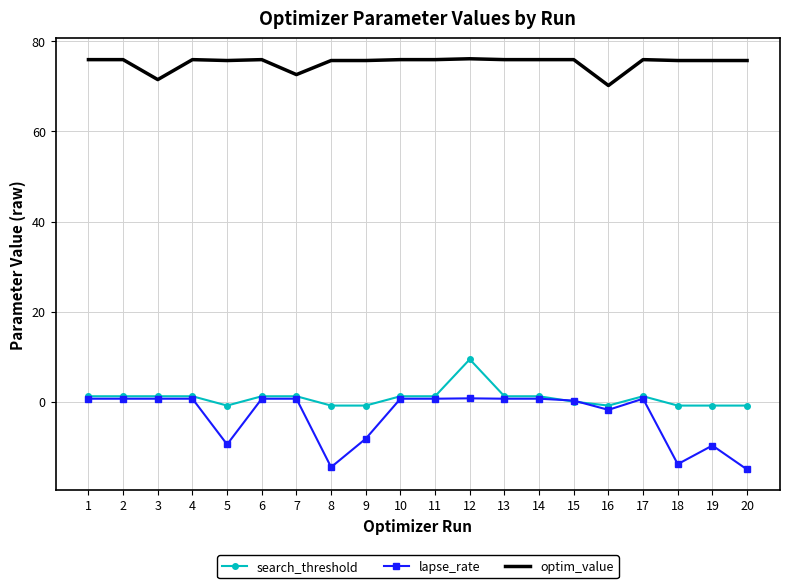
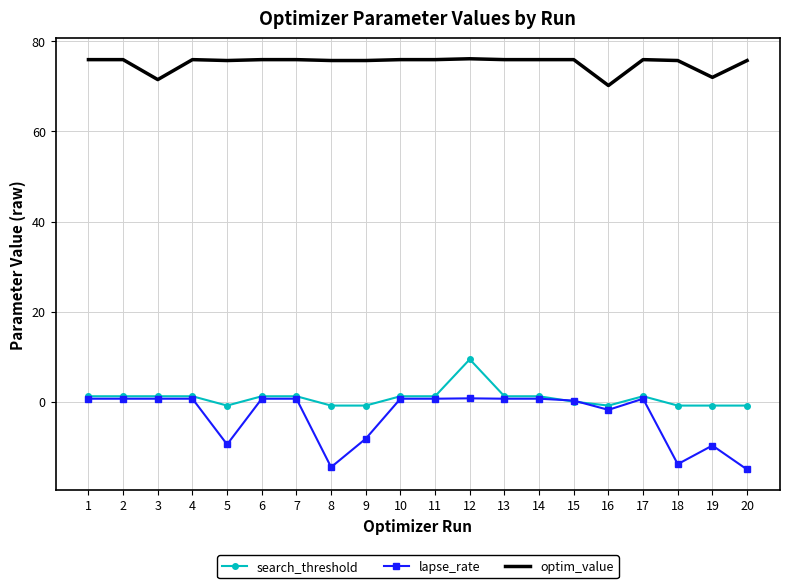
optim_value, 7: 73 -> 76
optim_value, 19: 76 -> 72
